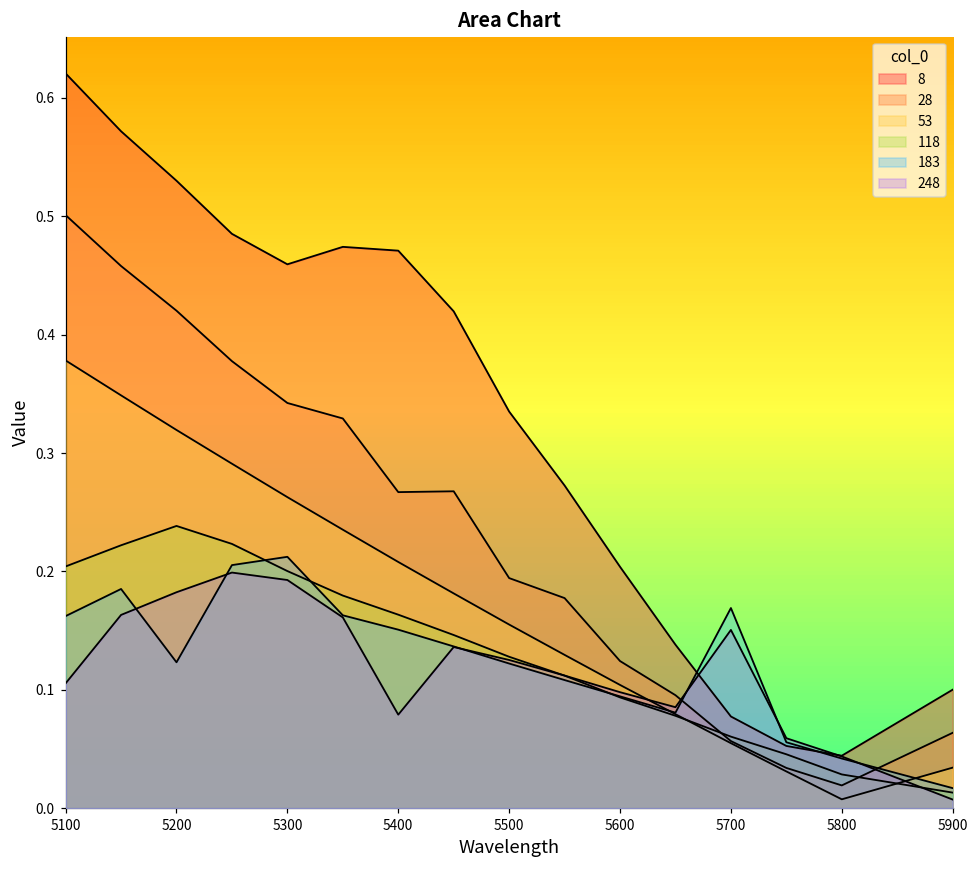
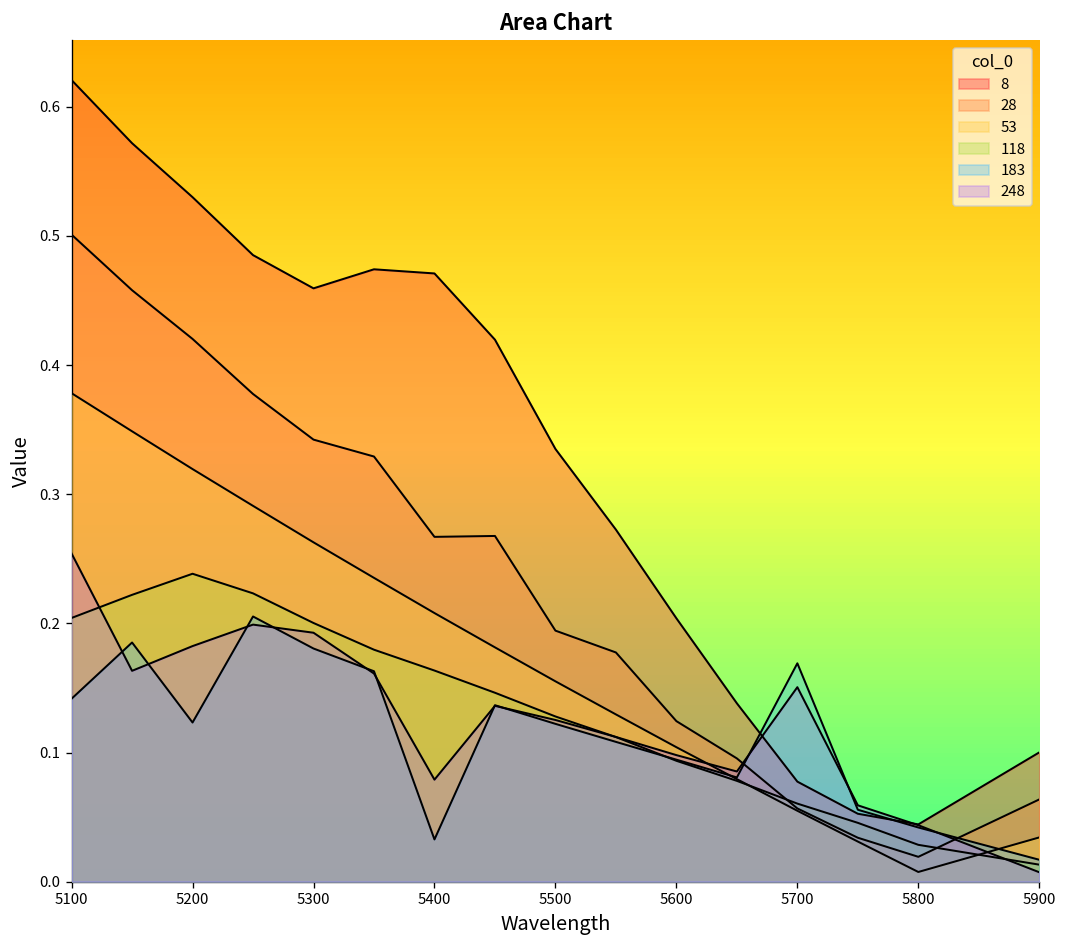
183, 5100: 0.162 -> 0.142
248, 5100: 0.105 -> 0.254
183, 5300: 0.212 -> 0.181
183, 5400: 0.151 -> 0.033
